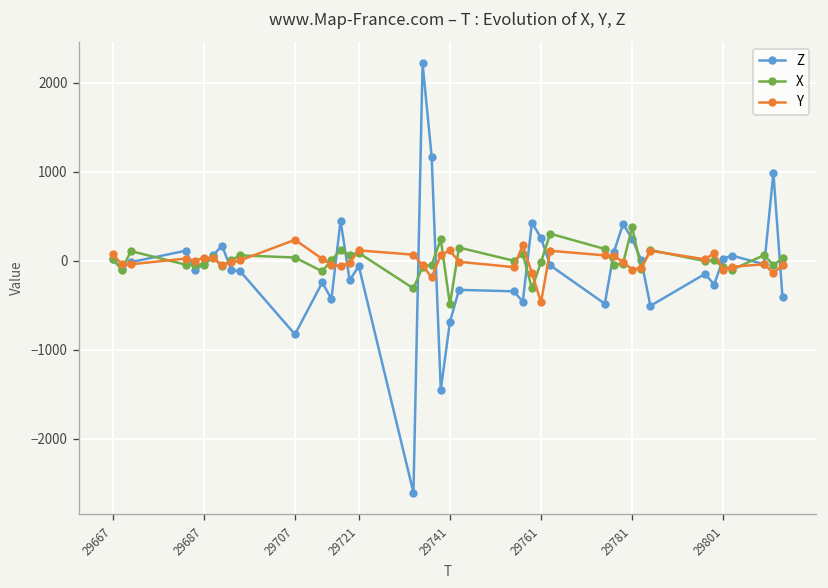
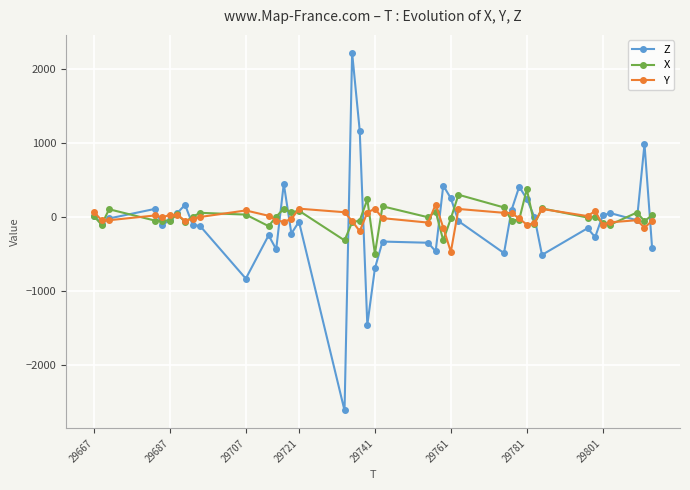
Y, 29707: 200 -> 100
